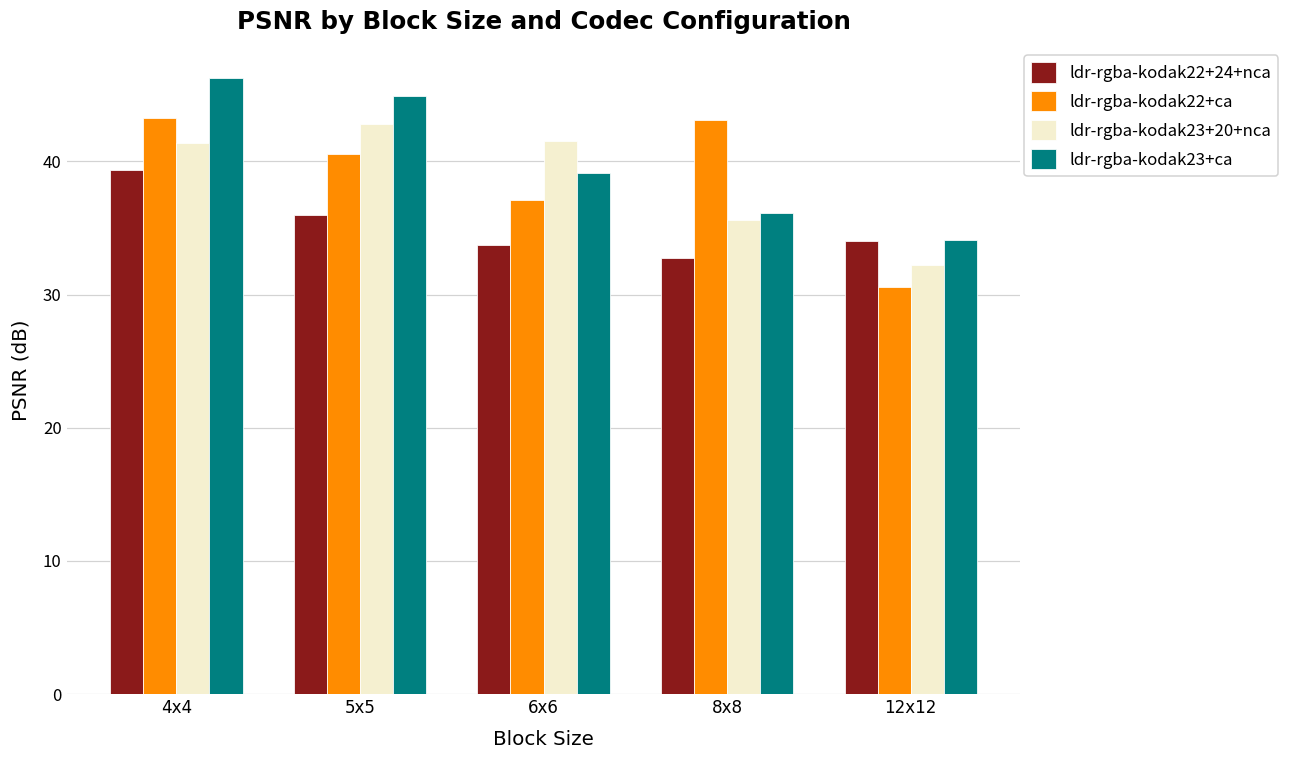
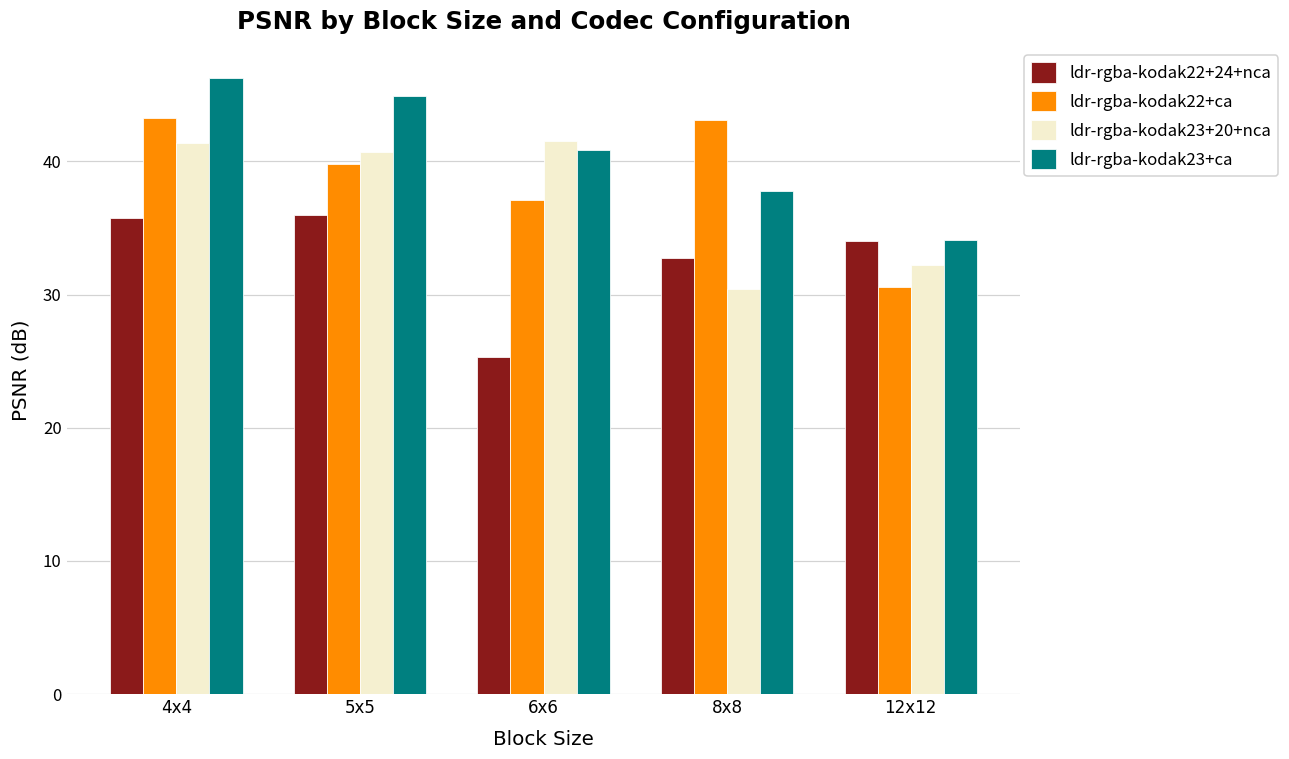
ldr-rgba-kodak22+24+nca, 4x4: 39.3 -> 35.8
ldr-rgba-kodak22+ca, 5x5: 40.5 -> 39.8
ldr-rgba-kodak23+20+nca, 5x5: 42.8 -> 40.7
ldr-rgba-kodak22+24+nca, 6x6: 33.7 -> 25.3
ldr-rgba-kodak23+ca, 6x6: 39.1 -> 40.9
ldr-rgba-kodak23+20+nca, 8x8: 35.6 -> 30.4
ldr-rgba-kodak23+ca, 8x8: 36.2 -> 37.8
